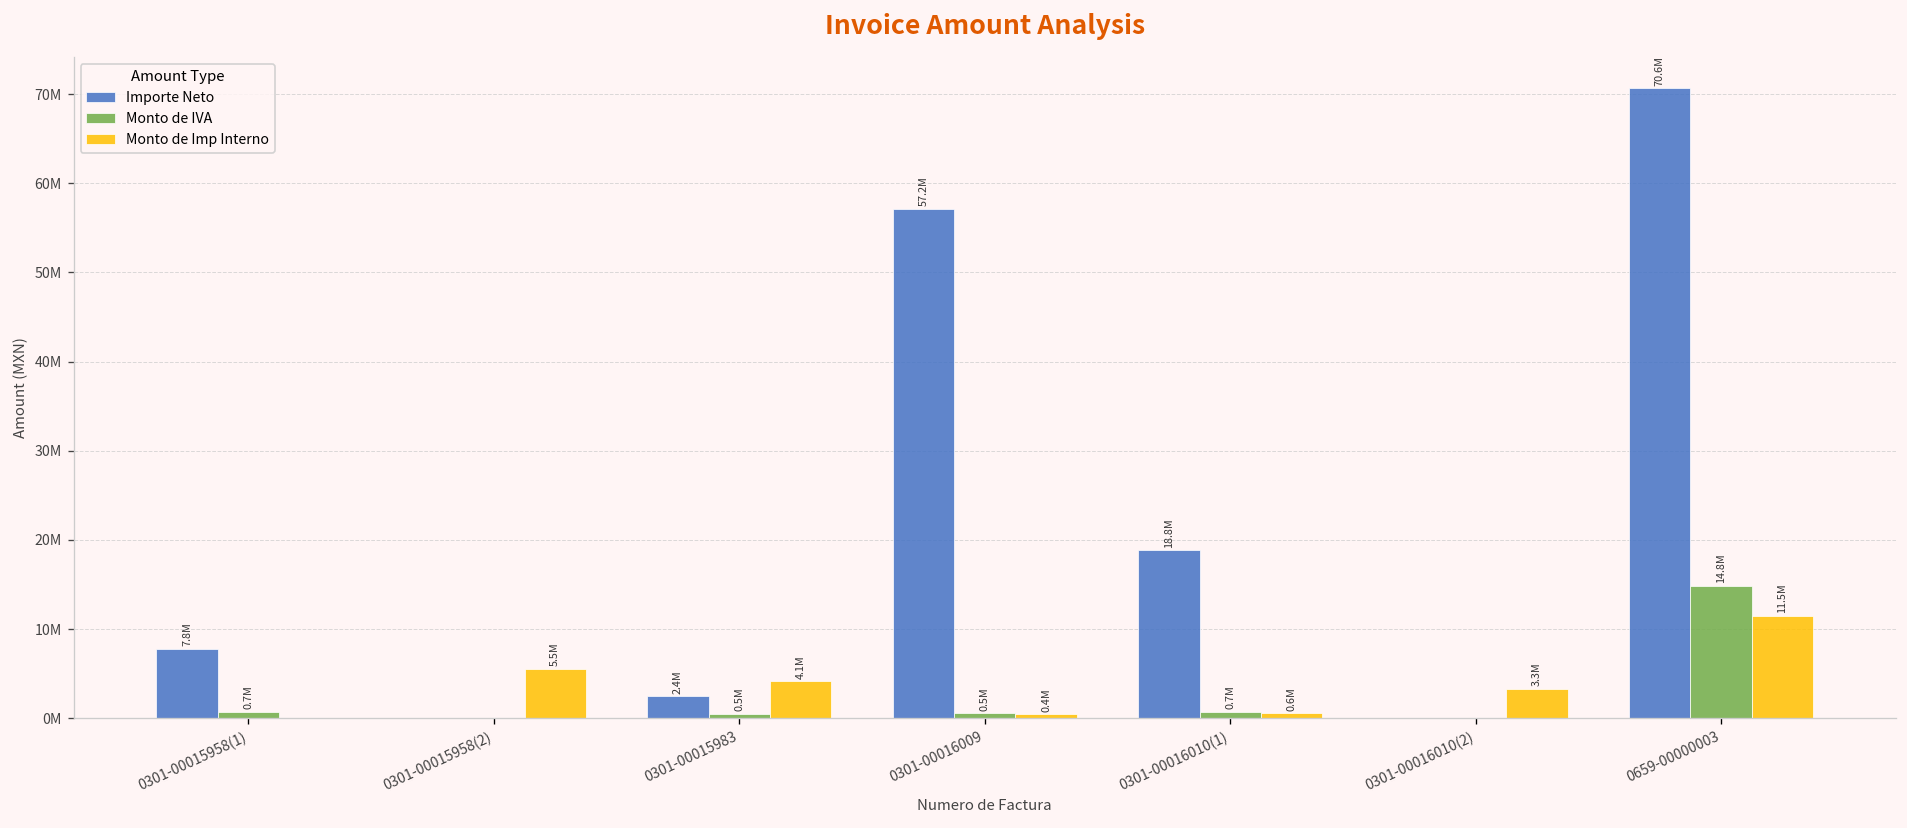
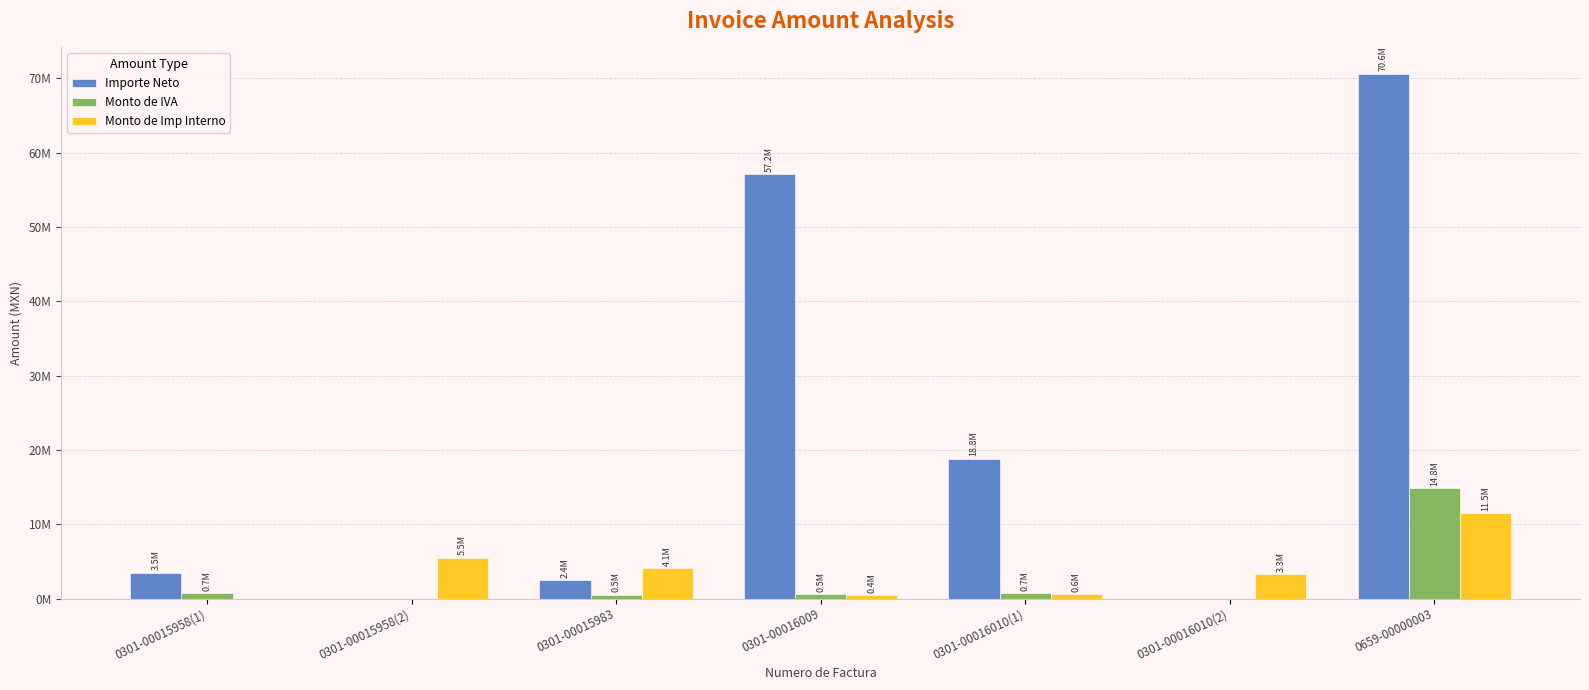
Importe Neto, 0301-00015958(1): 7.8M -> 3.5M
